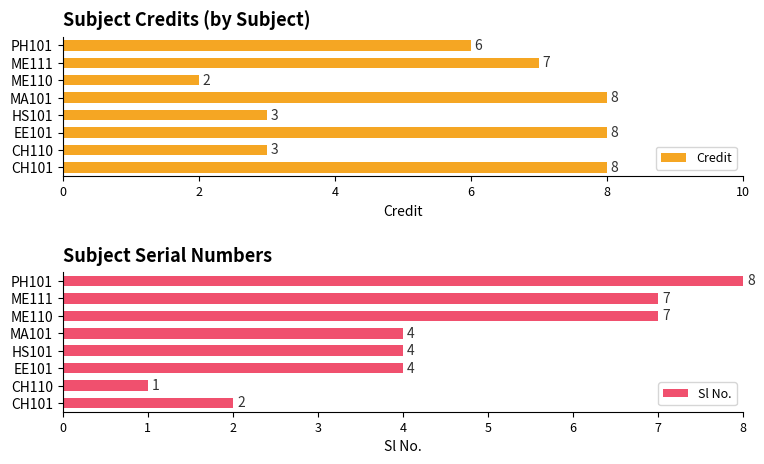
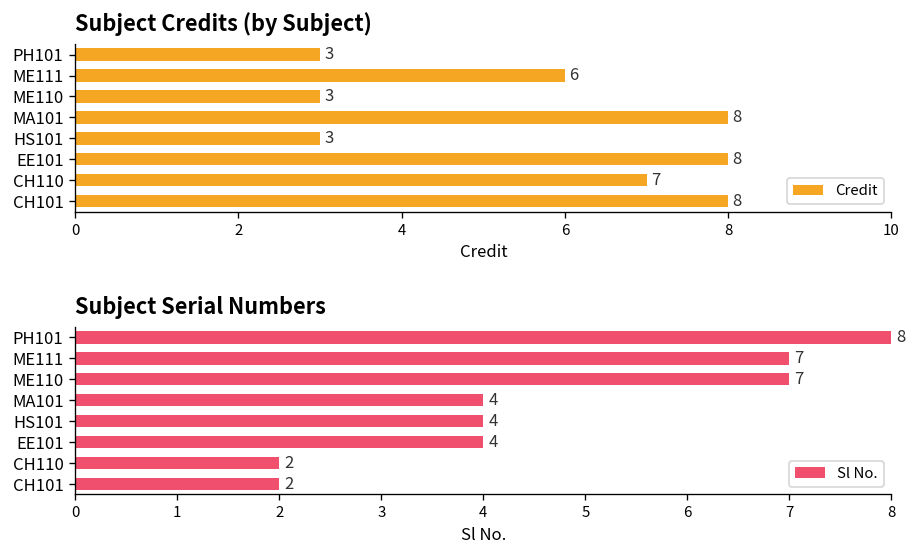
Subject Credits (by Subject), PH101: 6 -> 3
Subject Credits (by Subject), ME111: 7 -> 6
Subject Credits (by Subject), ME110: 2 -> 3
Subject Credits (by Subject), CH110: 3 -> 7
Subject Serial Numbers, CH110: 1 -> 2
